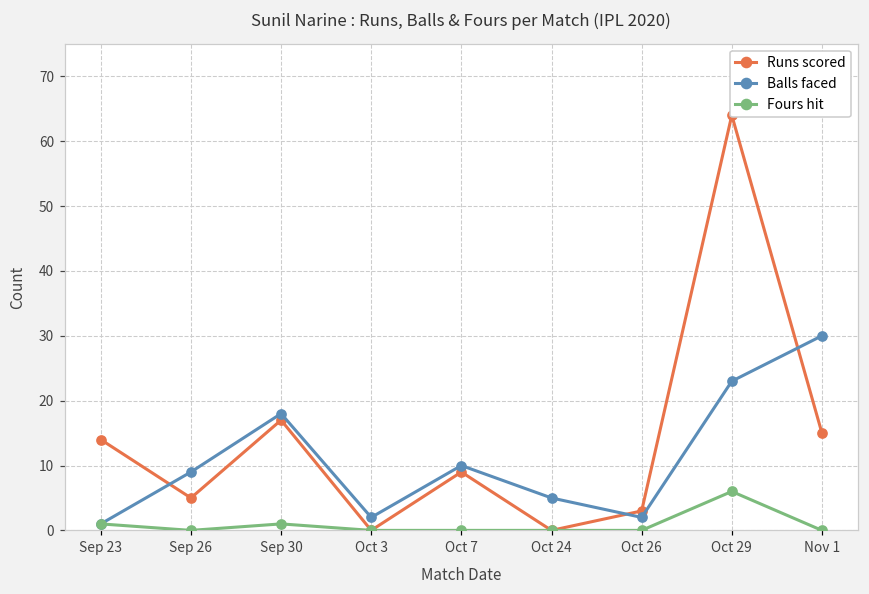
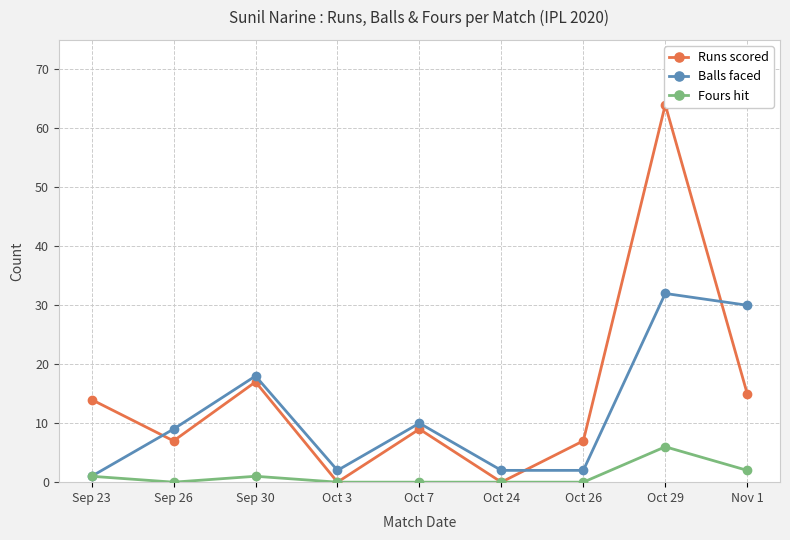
Runs scored, Sep 26: 5 -> 7
Balls faced, Oct 24: 5 -> 2
Runs scored, Oct 26: 3 -> 7
Balls faced, Oct 29: 23 -> 32
Fours hit, Nov 1: 0 -> 2
